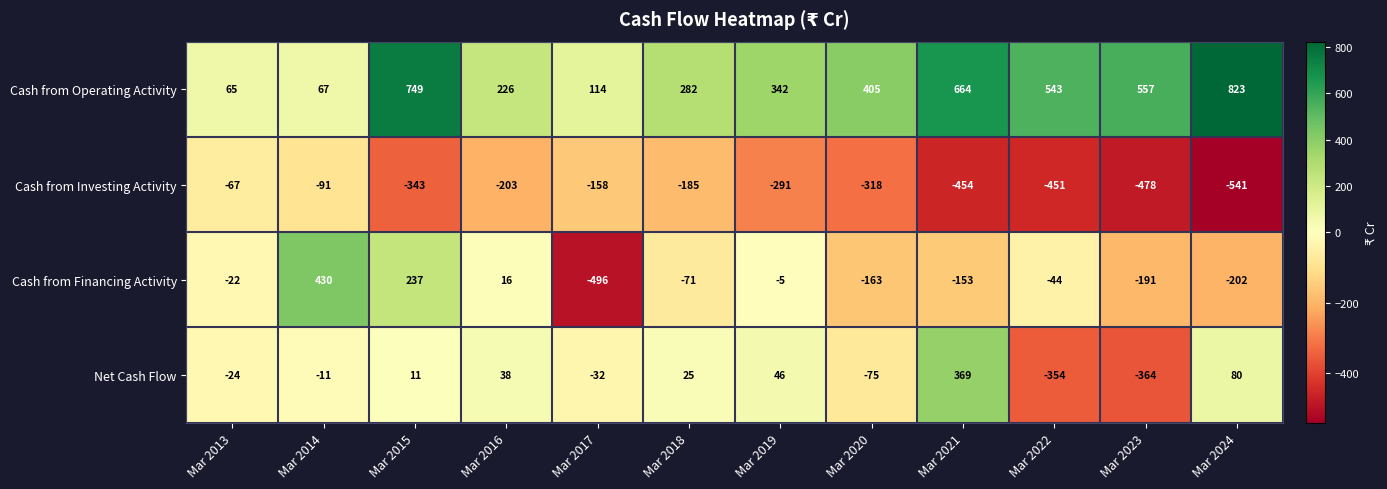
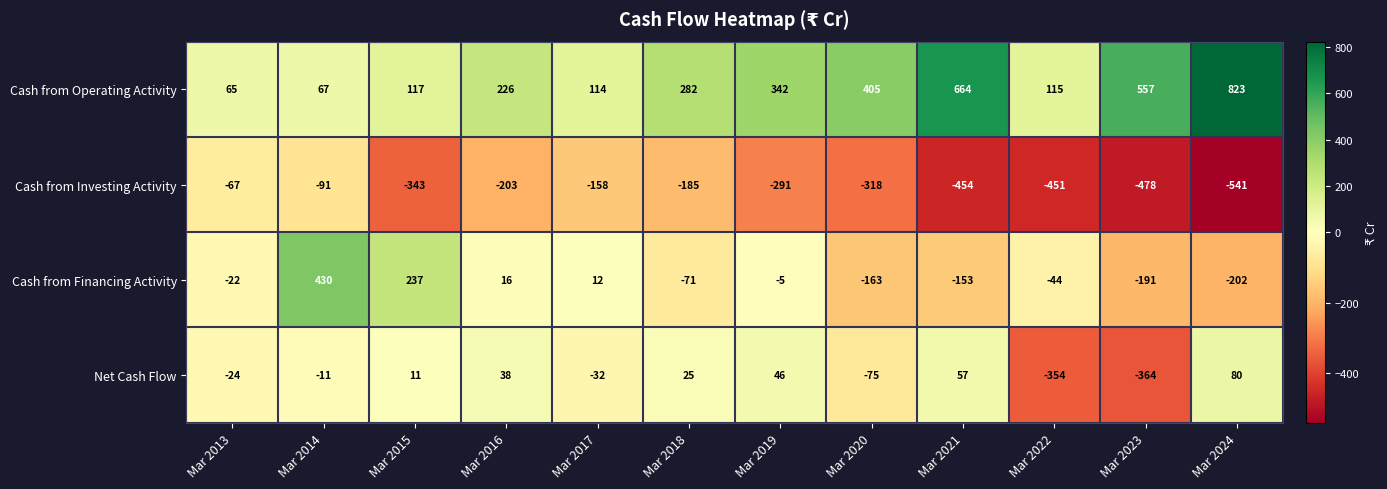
Cash from Operating Activity, Mar 2015: 749 -> 117
Cash from Operating Activity, Mar 2022: 543 -> 115
Cash from Financing Activity, Mar 2017: -496 -> 12
Net Cash Flow, Mar 2021: 369 -> 57
